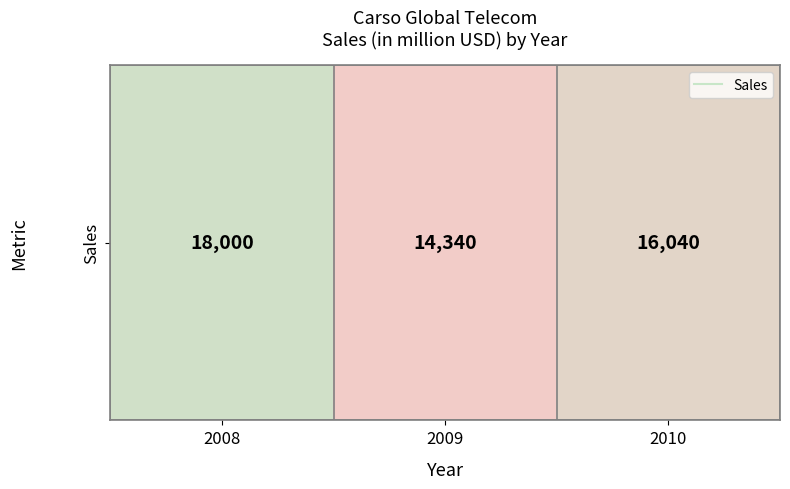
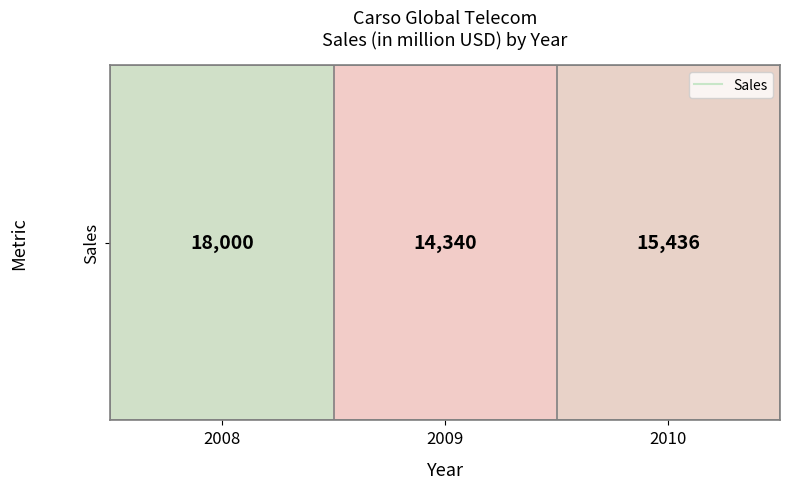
Sales, 2010: 16,040 -> 15,436
